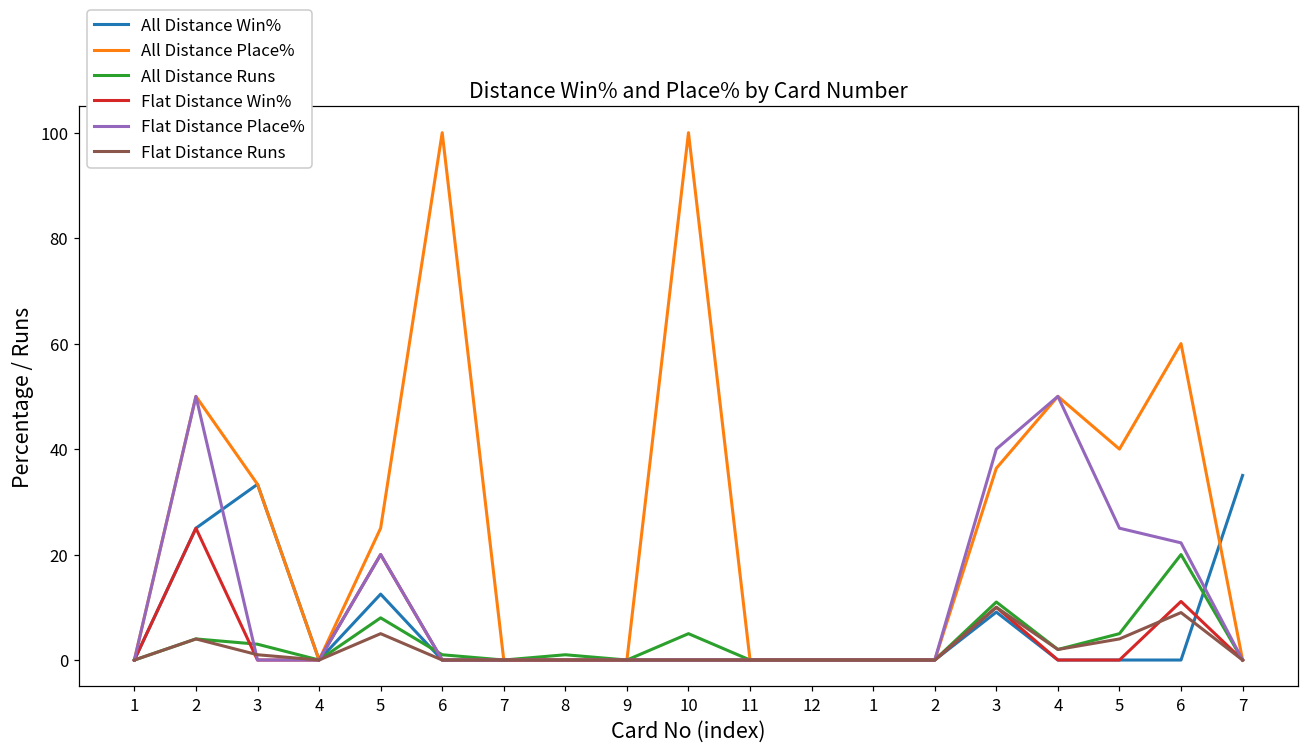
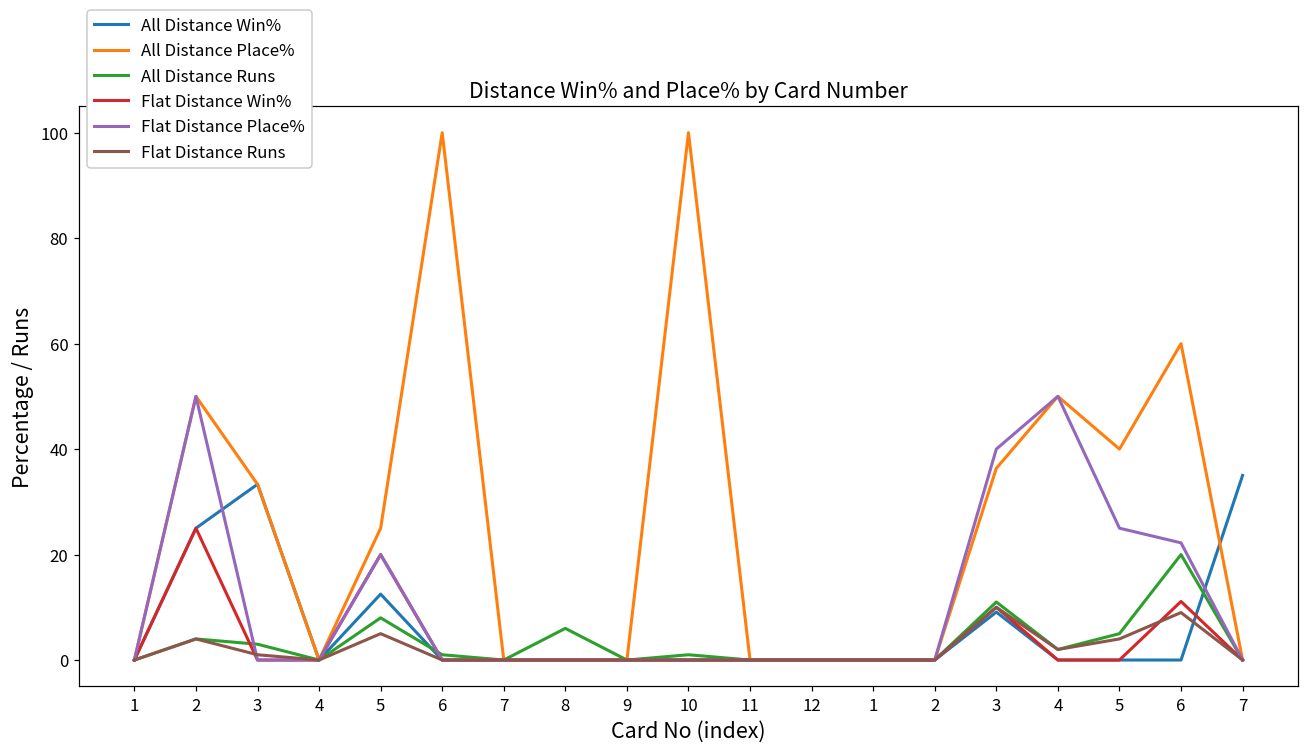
All Distance Runs, 8: 1 -> 6
All Distance Runs, 10: 5 -> 1
